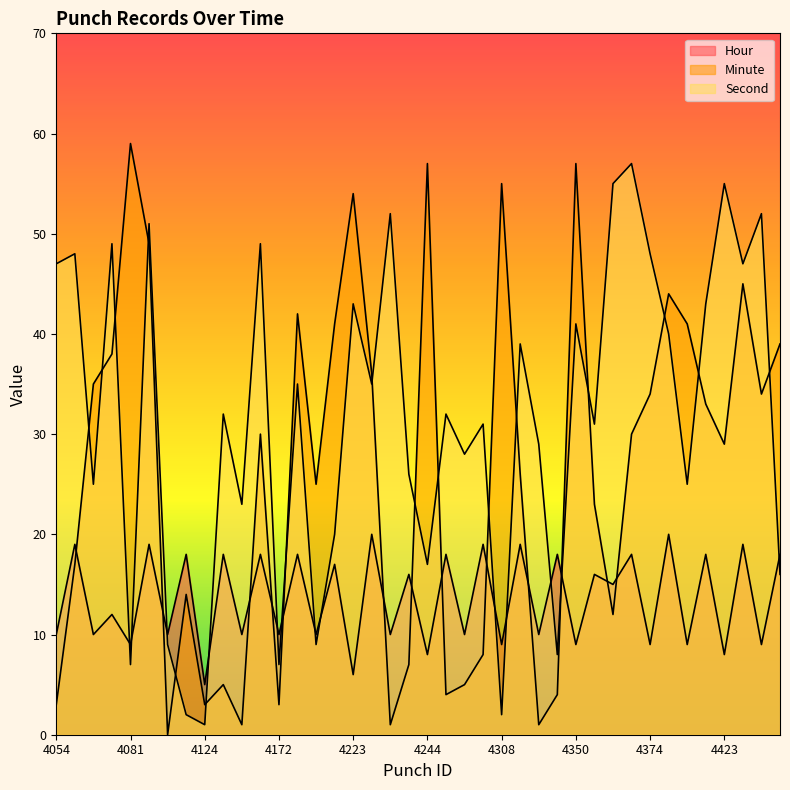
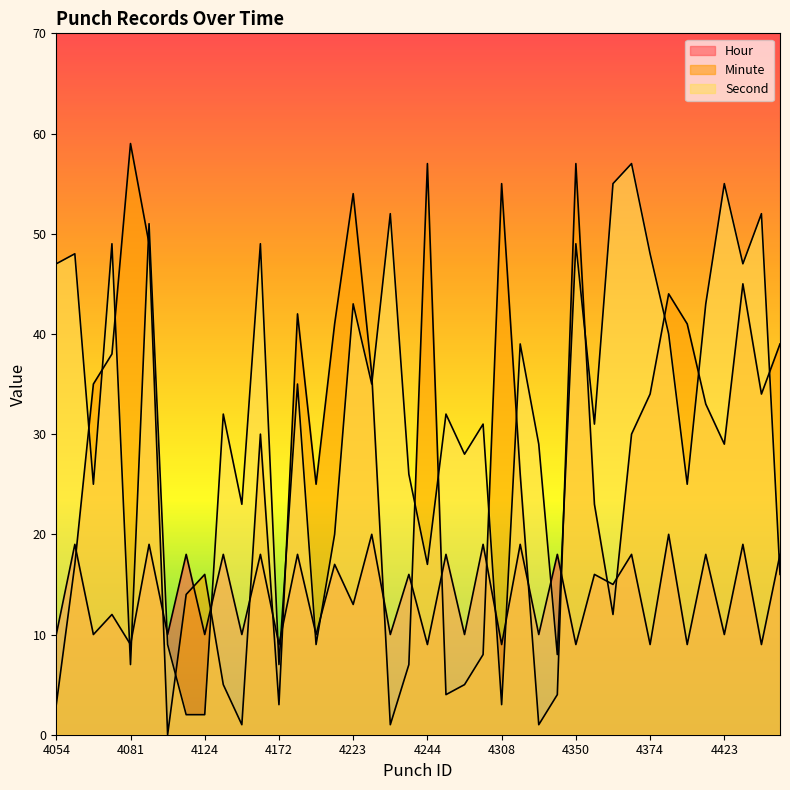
Hour, 4124: 5 -> 10
Minute, 4124: 3 -> 16
Second, 4124: 1 -> 2
Hour, 4172: 10 -> 9
Hour, 4223: 6 -> 13
Hour, 4244: 8 -> 9
Second, 4308: 2 -> 3
Second, 4350: 41 -> 49
Hour, 4423: 8 -> 10
